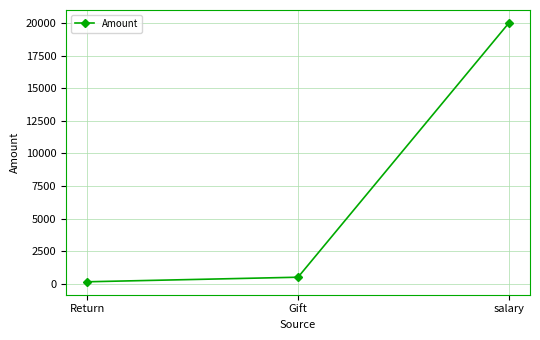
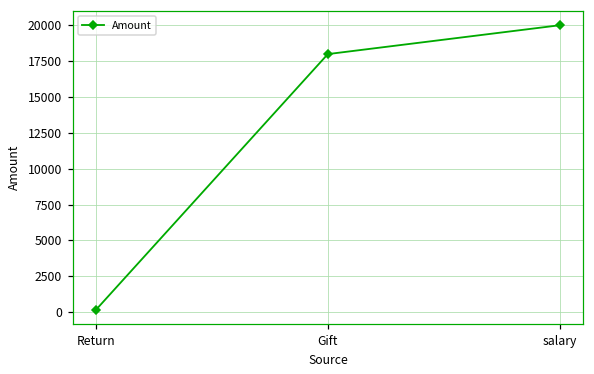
Gift: 500 -> 18000
